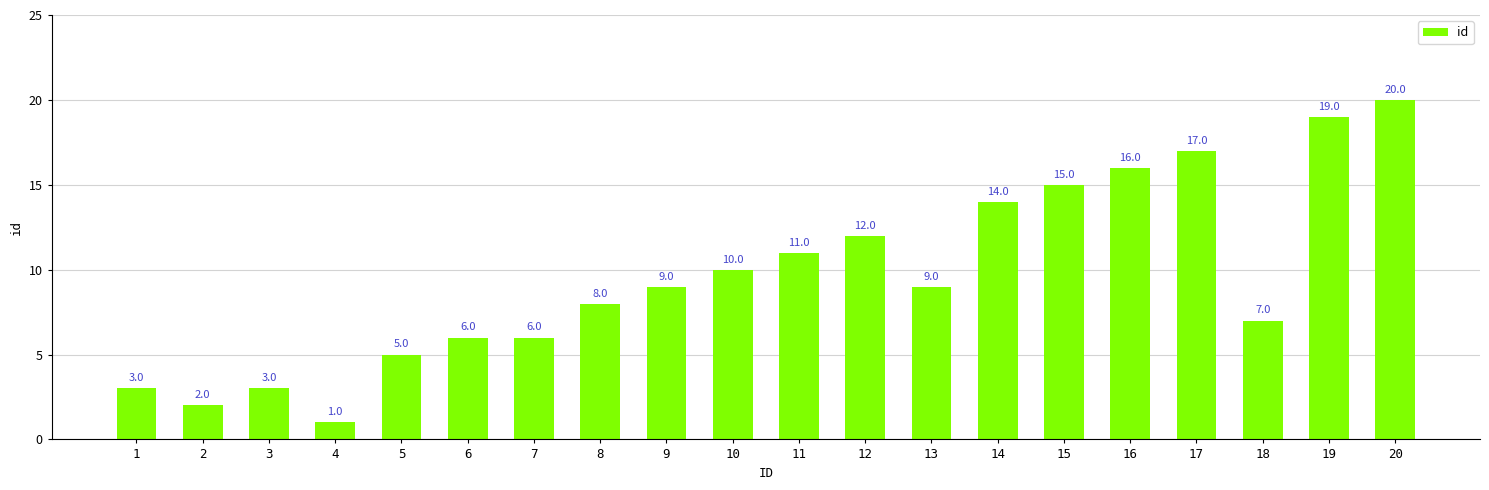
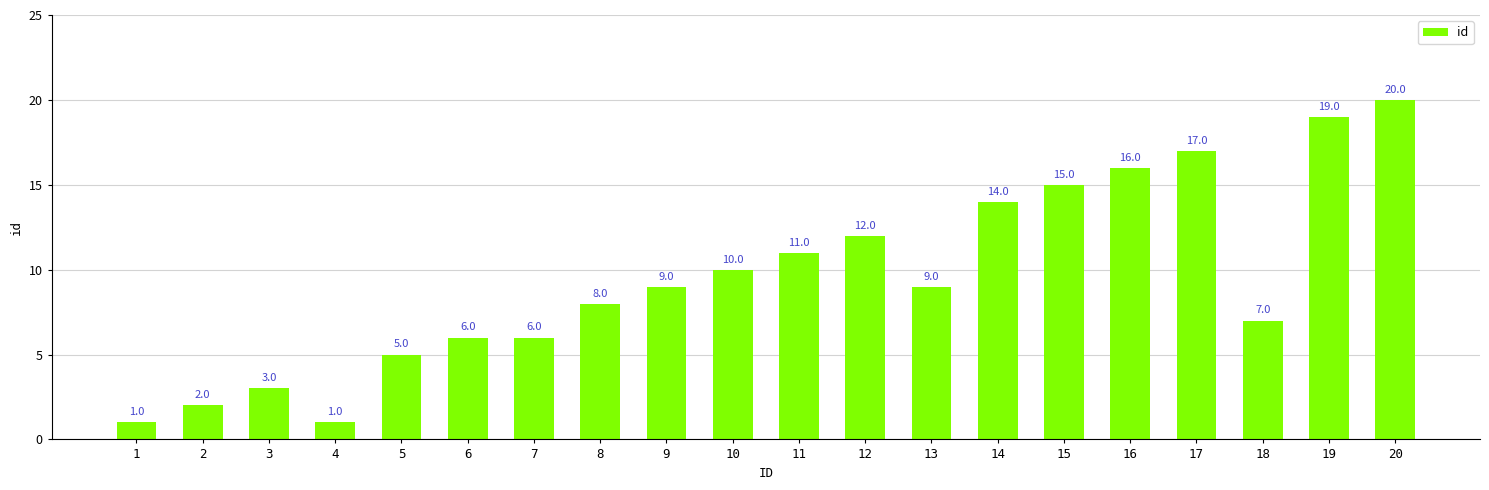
1: 3.0 -> 1.0
